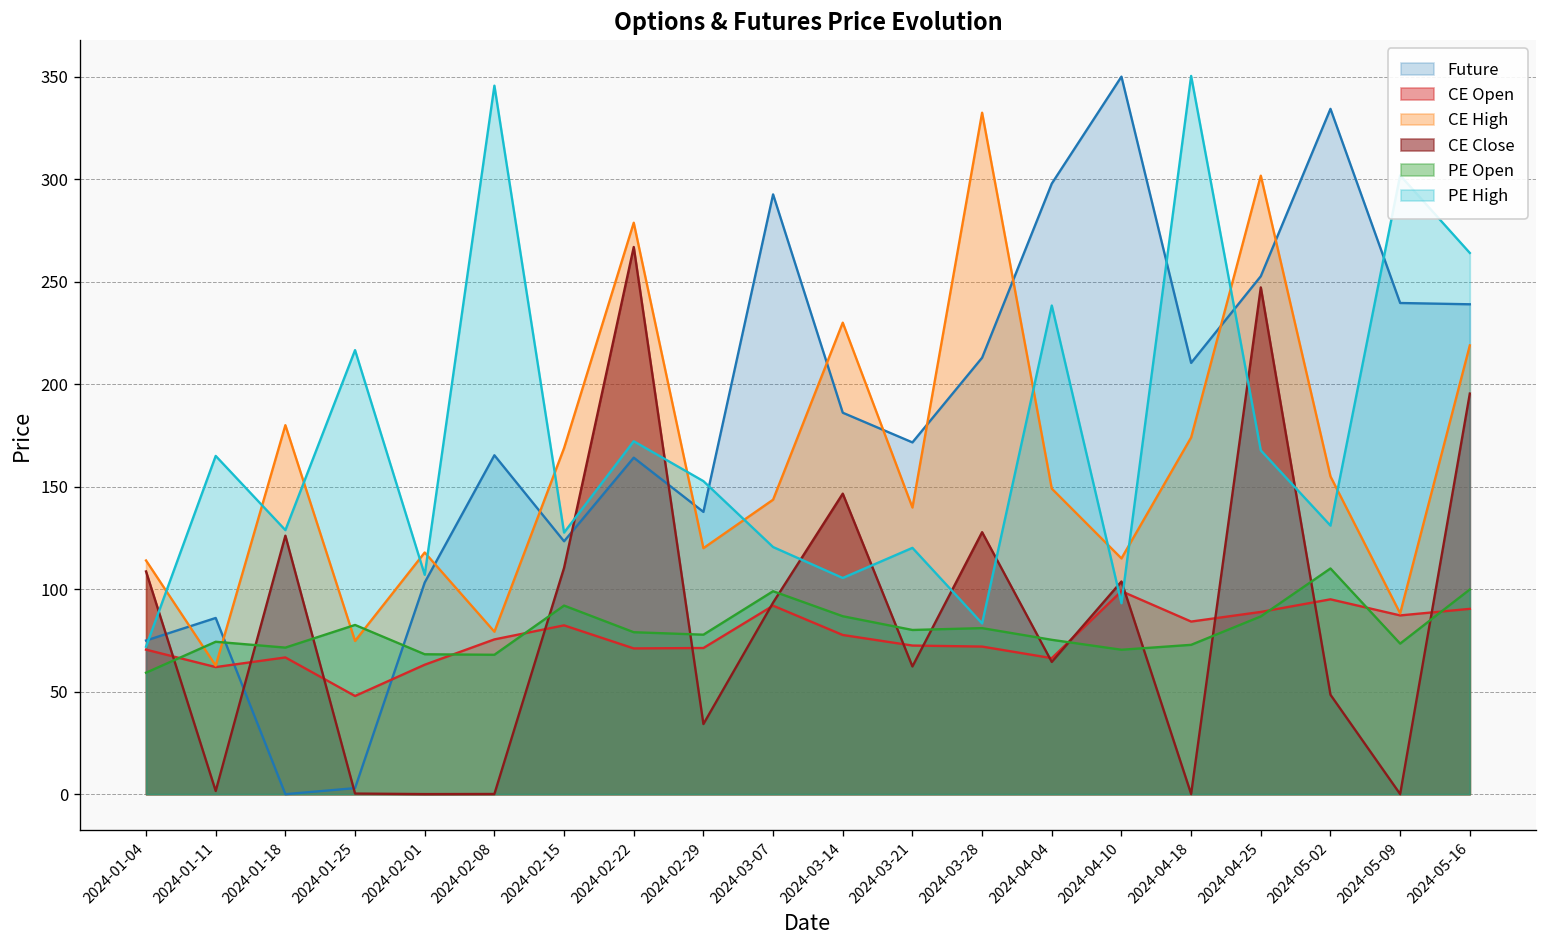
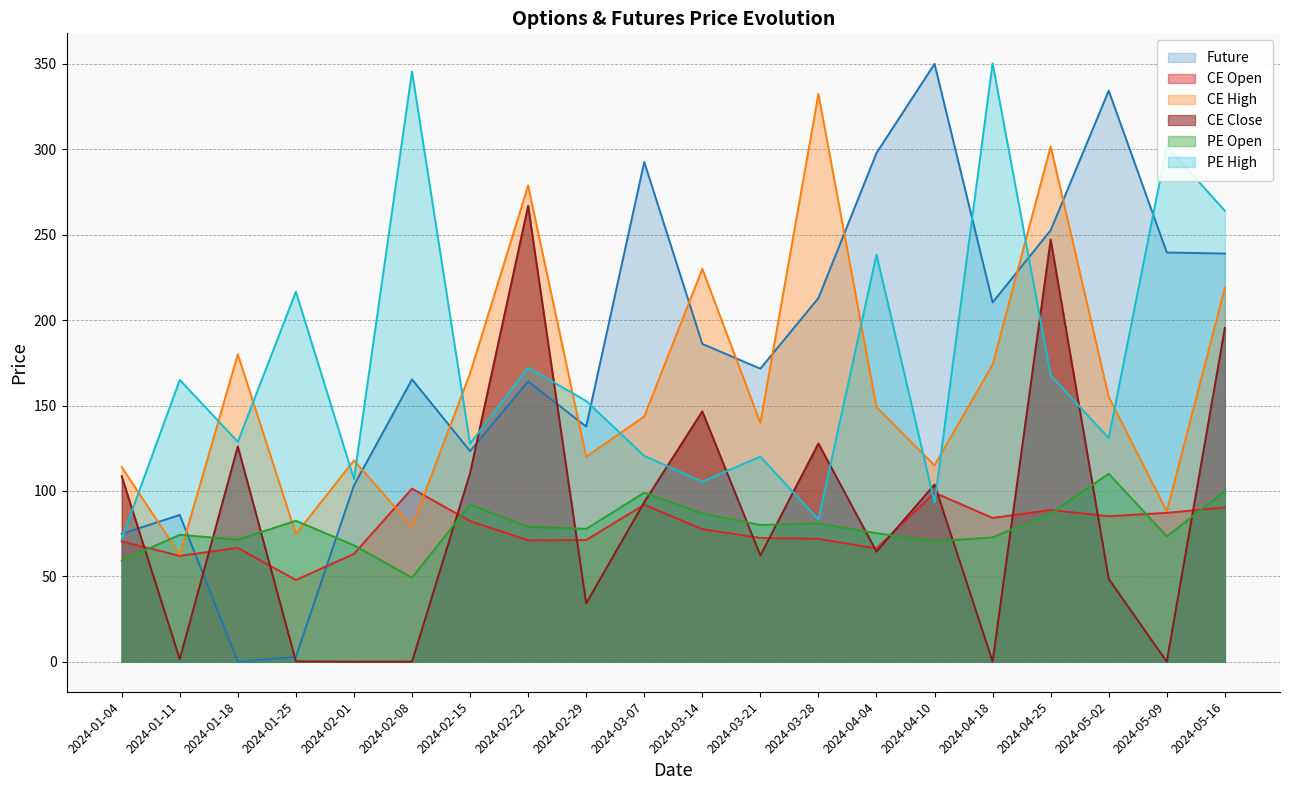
CE Open, 2024-02-08: 76 -> 101
PE Open, 2024-02-08: 68 -> 49
CE Open, 2024-05-02: 95 -> 85
